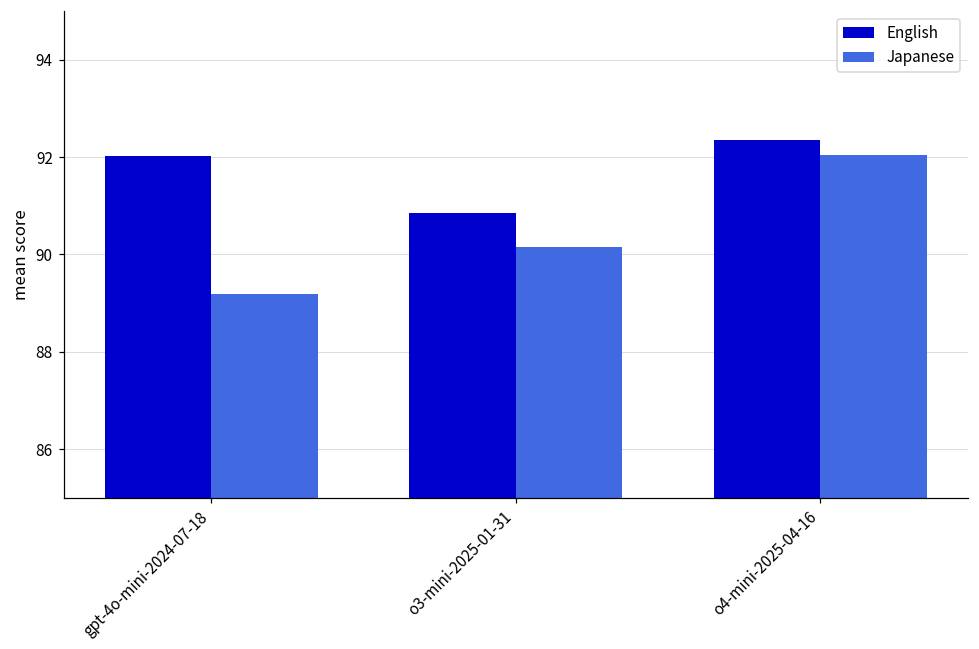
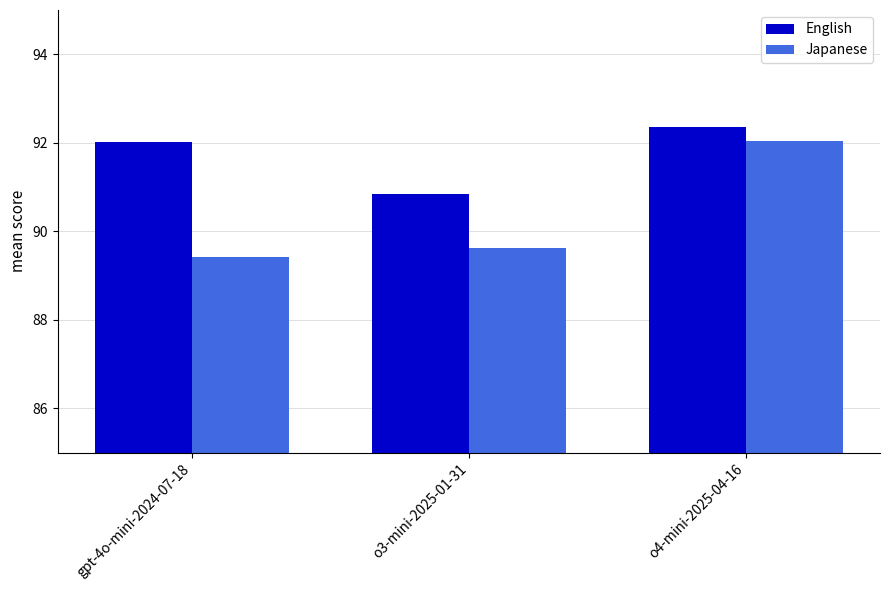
Japanese, gpt-4o-mini-2024-07-18: 89.2 -> 89.4
Japanese, o3-mini-2025-01-31: 90.2 -> 89.6
